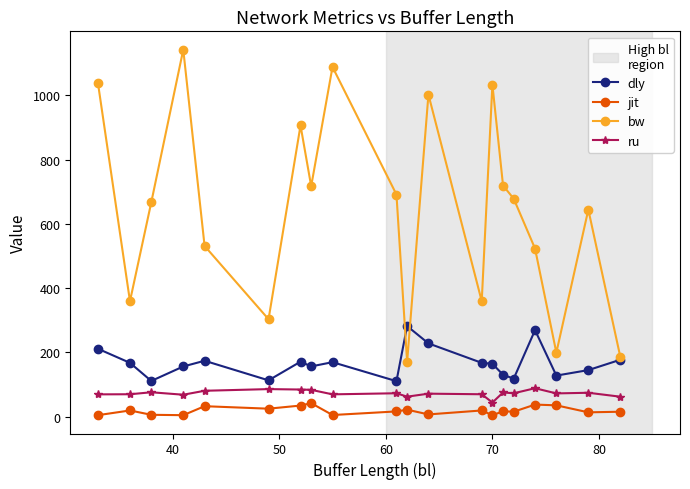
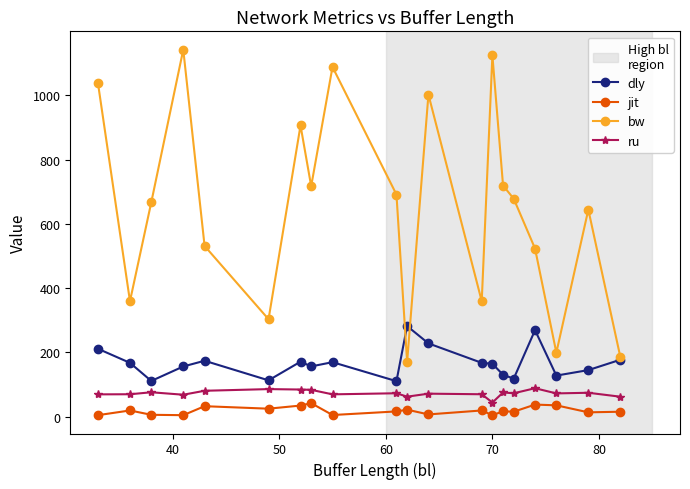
bw, 70: 1030 -> 1120
